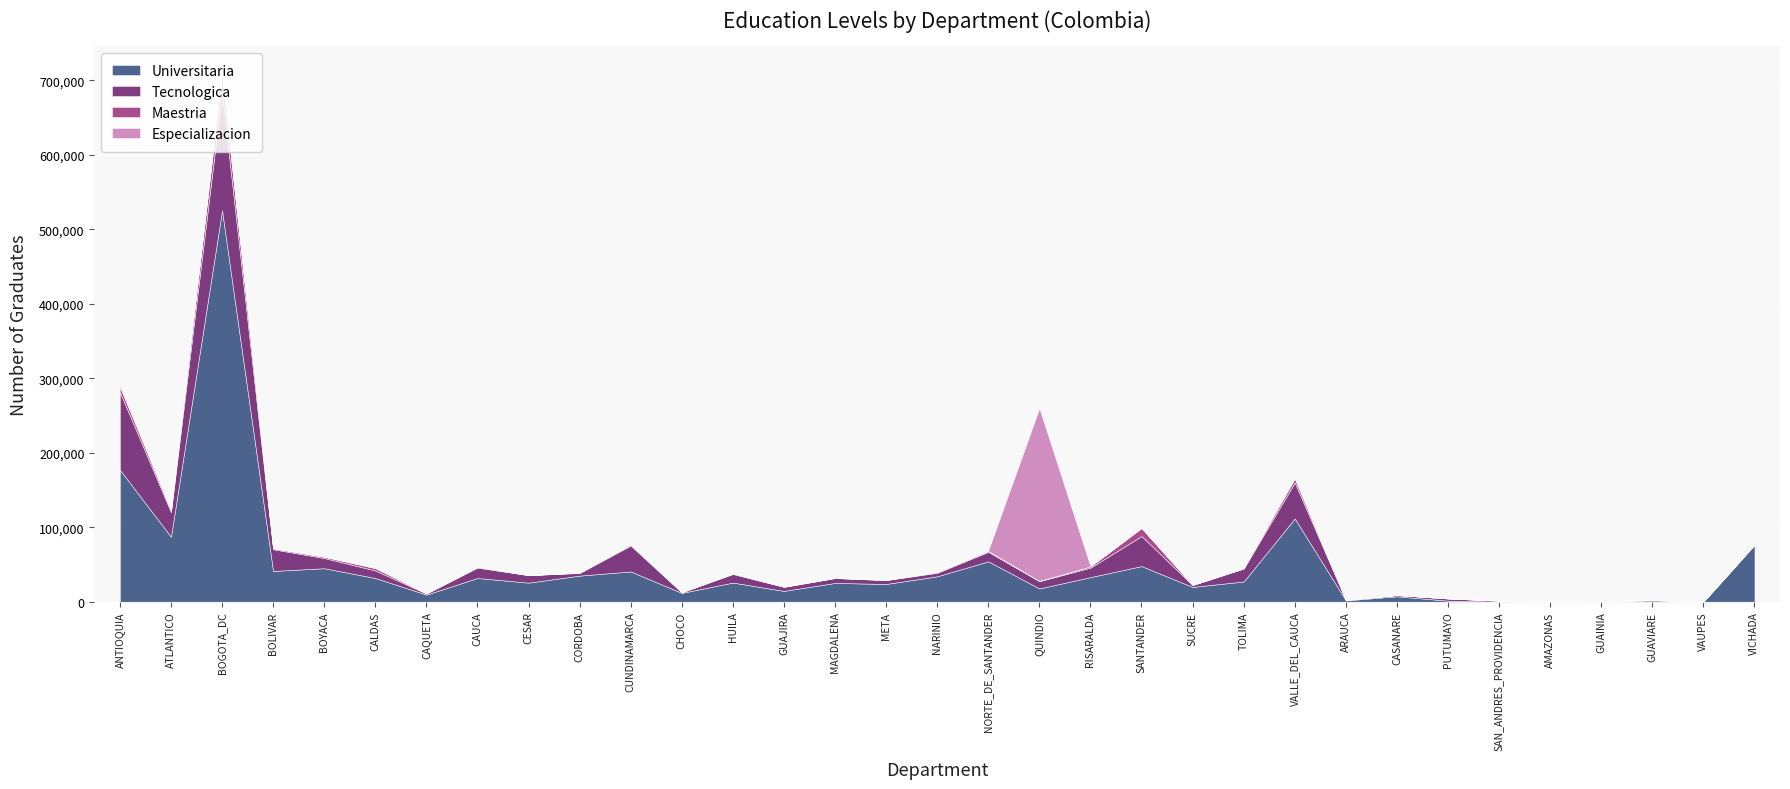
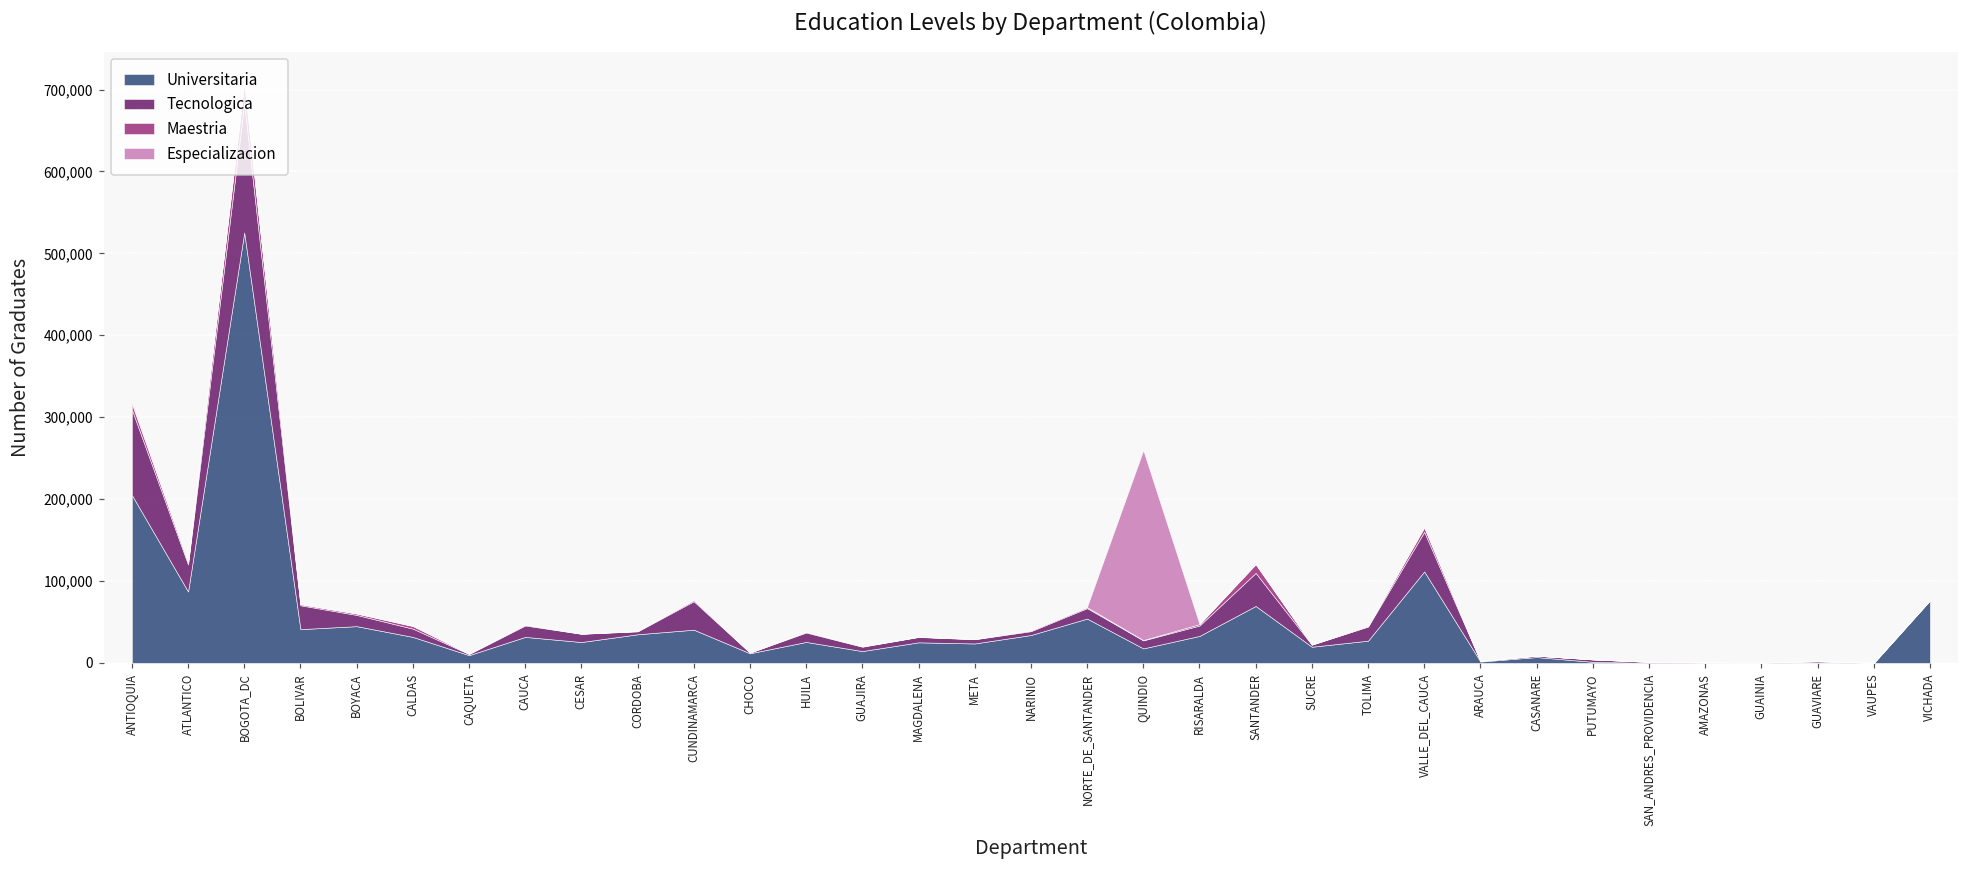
Universitaria, ANTIOQUIA: 180,000 -> 210,000
Universitaria, SANTANDER: 50,000 -> 70,000
